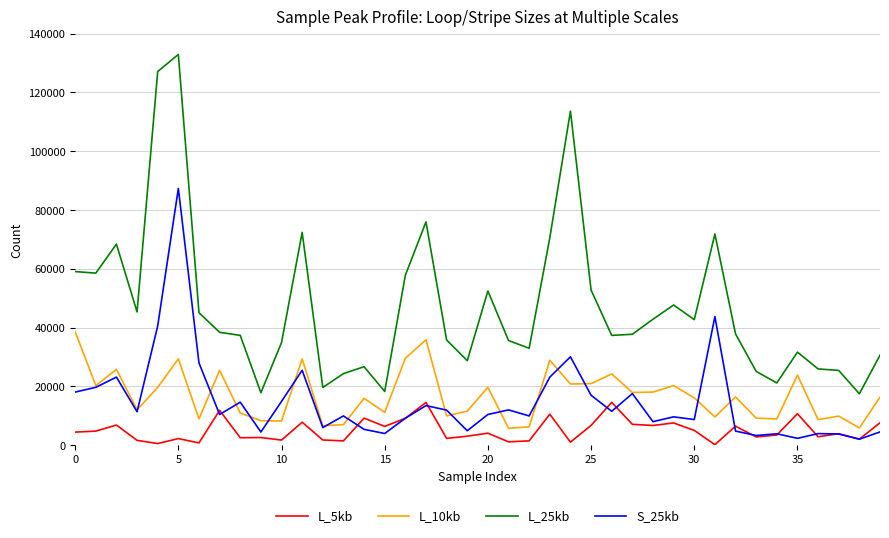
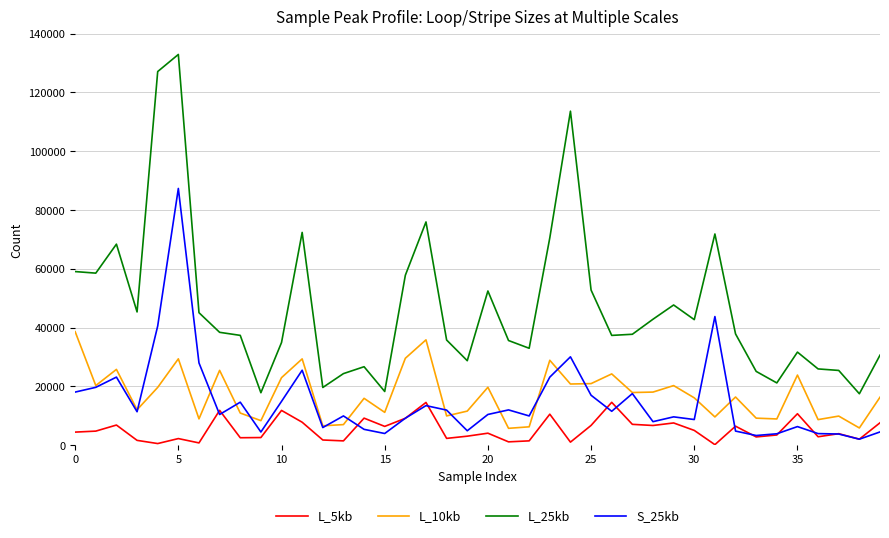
L_5kb, 10: 2000 -> 12000
L_10kb, 10: 8000 -> 23000
S_25kb, 35: 2000 -> 6000
